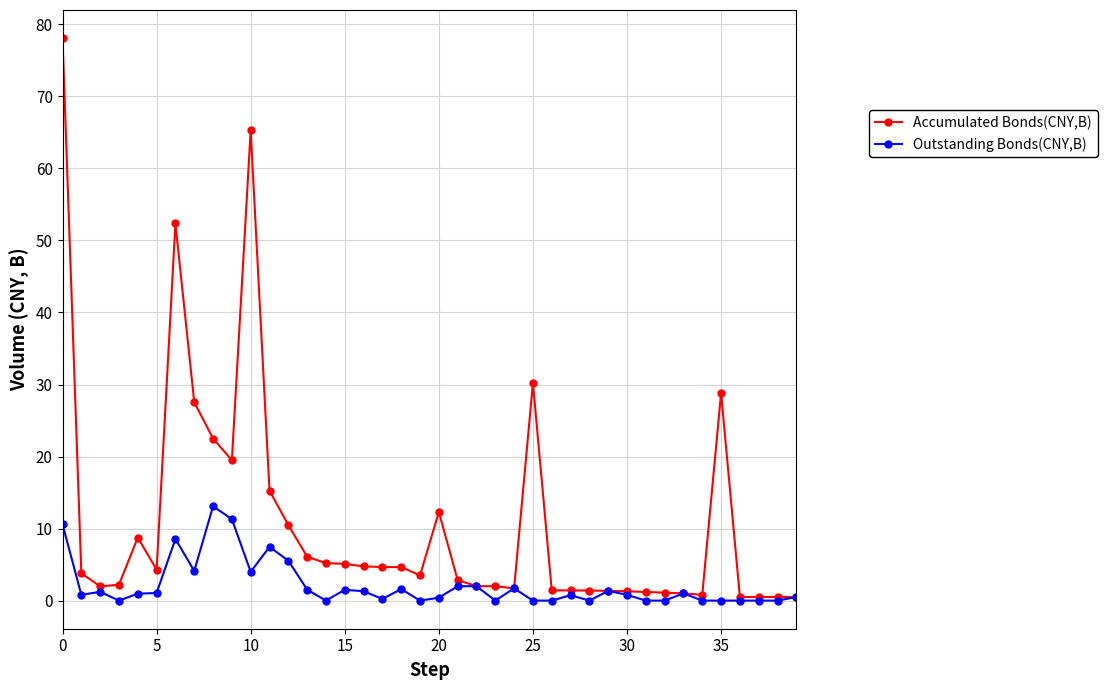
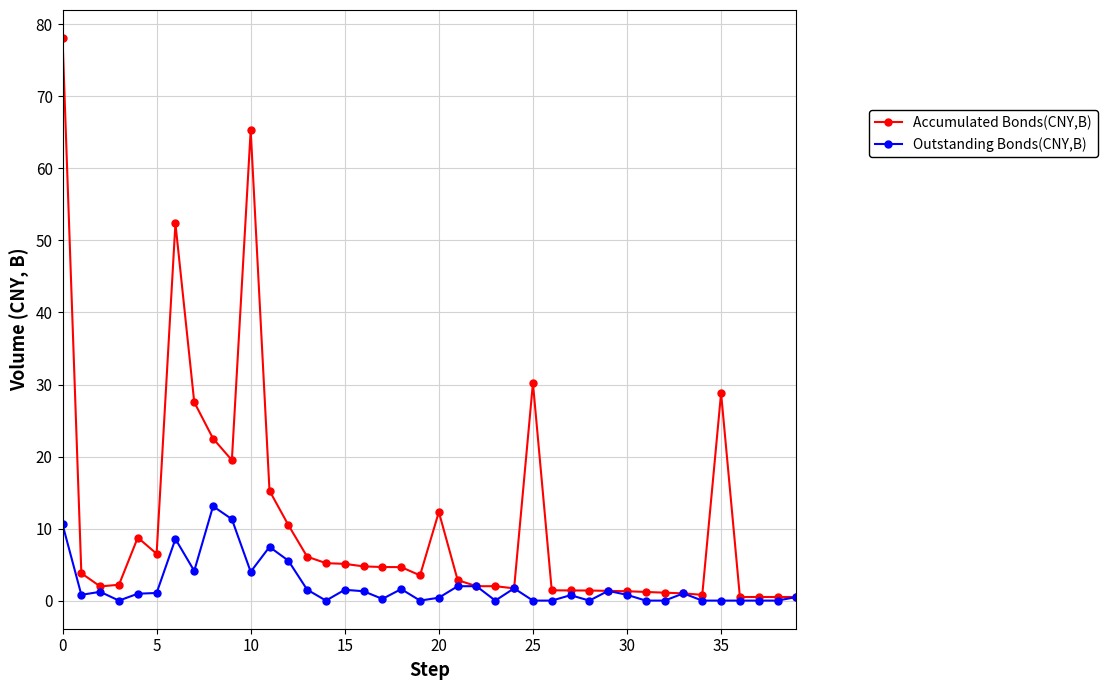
Accumulated Bonds(CNY,B), 5: 4 -> 7
